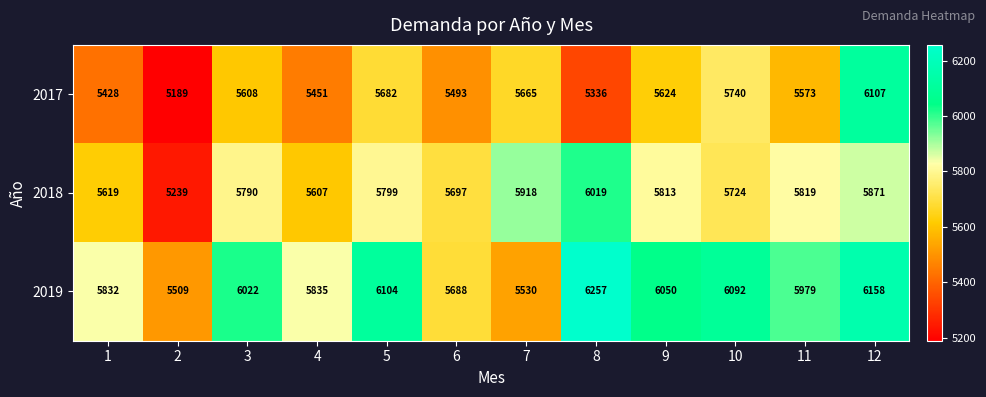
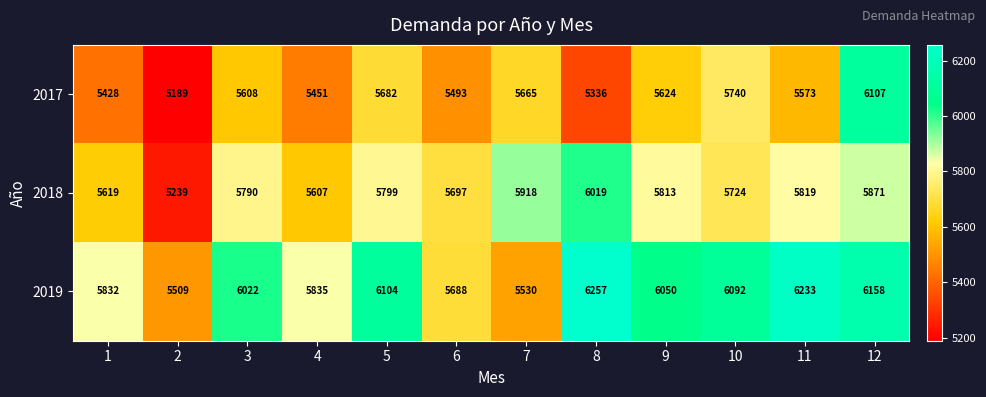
2019, 11: 5979 -> 6233
